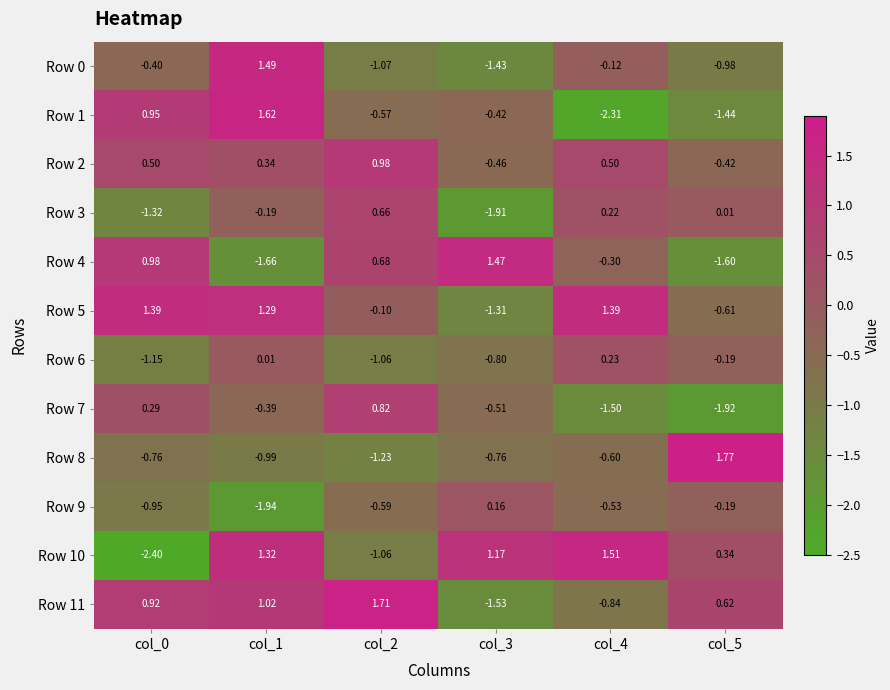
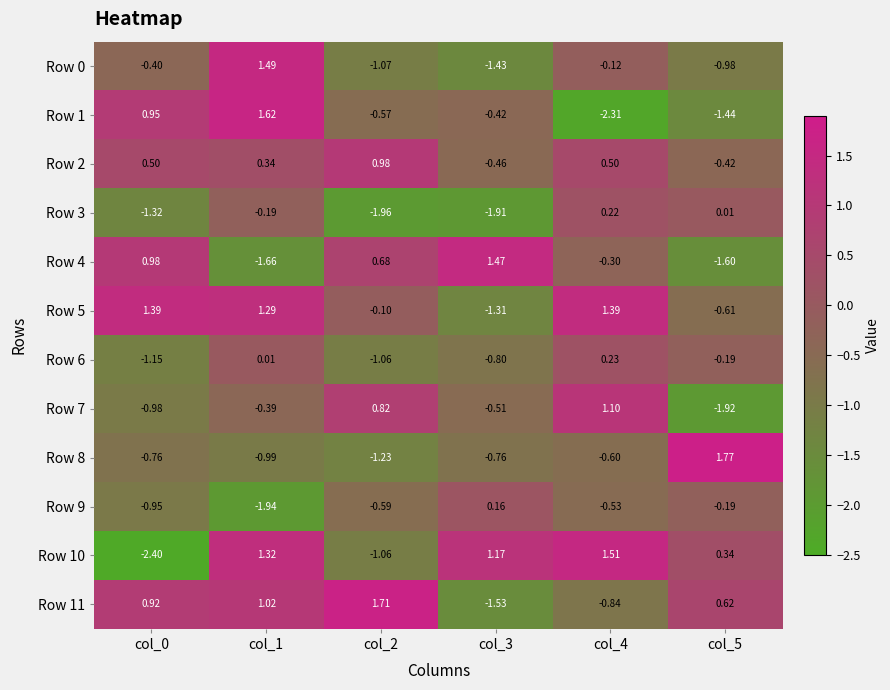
Row 3, col_2: 0.66 -> -1.96
Row 7, col_0: 0.29 -> -0.98
Row 7, col_4: -1.50 -> 1.10
